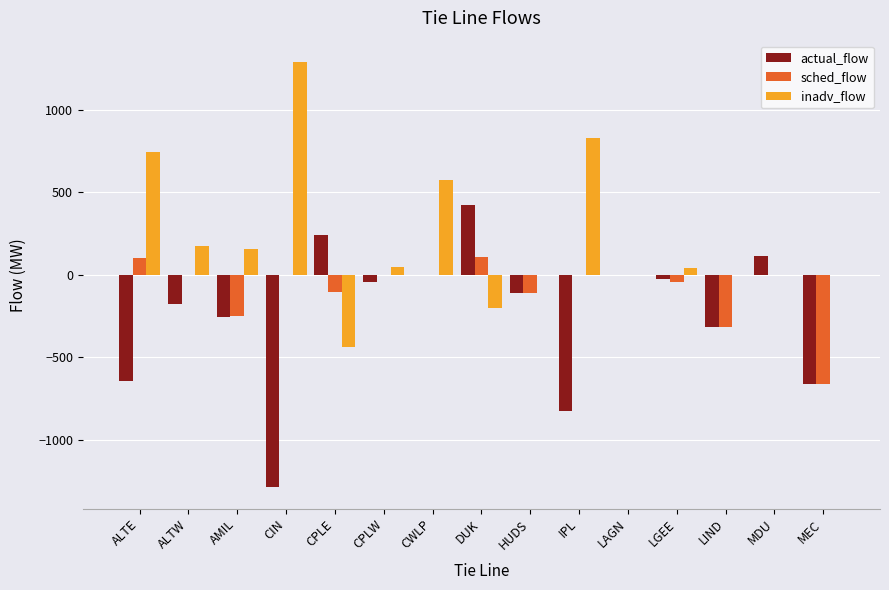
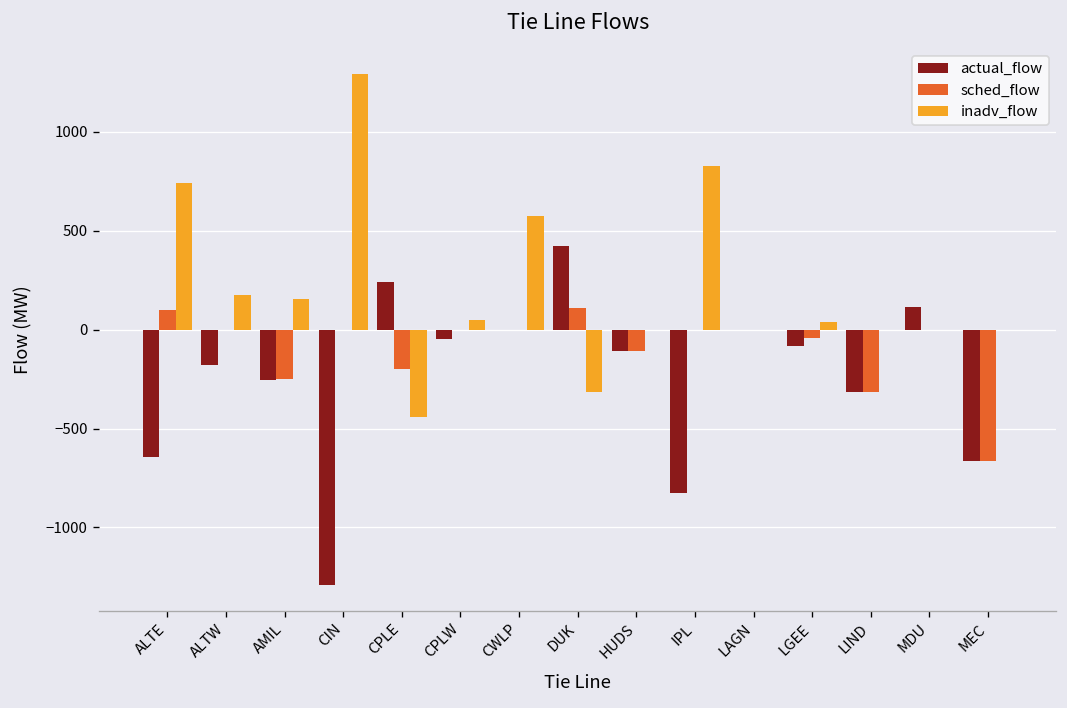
sched_flow, CPLE: -110 -> -200
inadv_flow, DUK: -200 -> -310
actual_flow, LGEE: -20 -> -80
